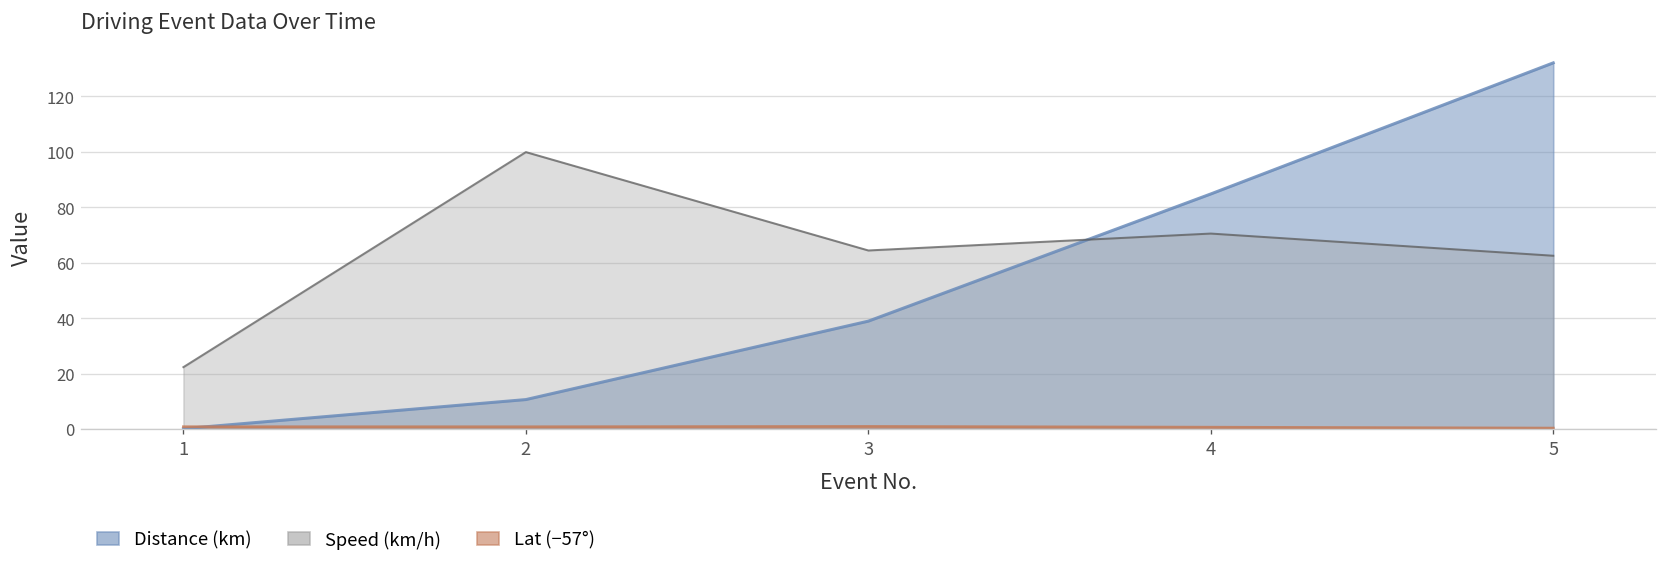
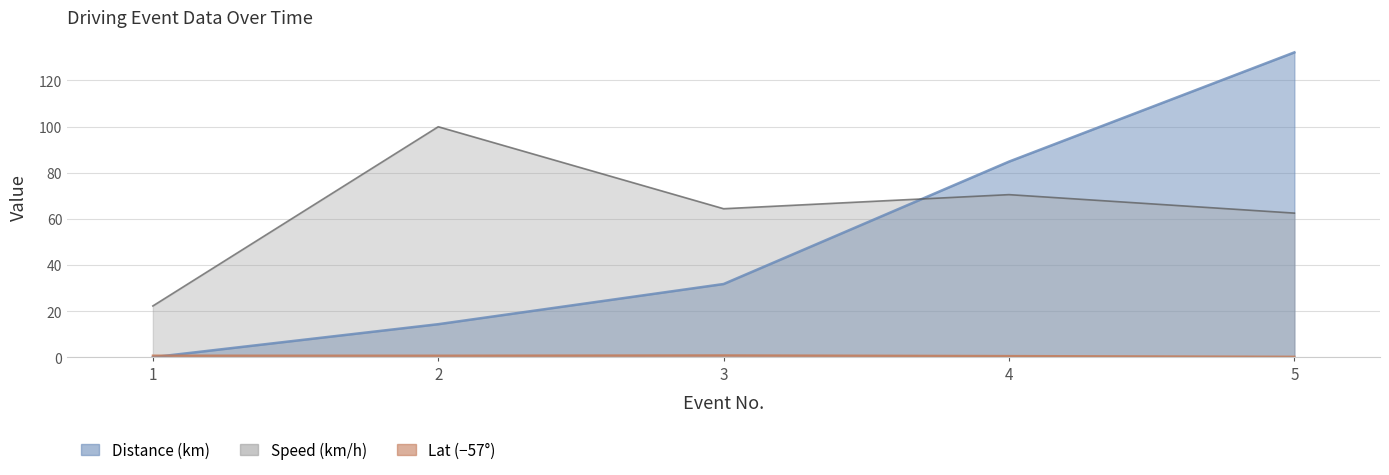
Distance (km), 2: 11 -> 14
Distance (km), 3: 39 -> 32
